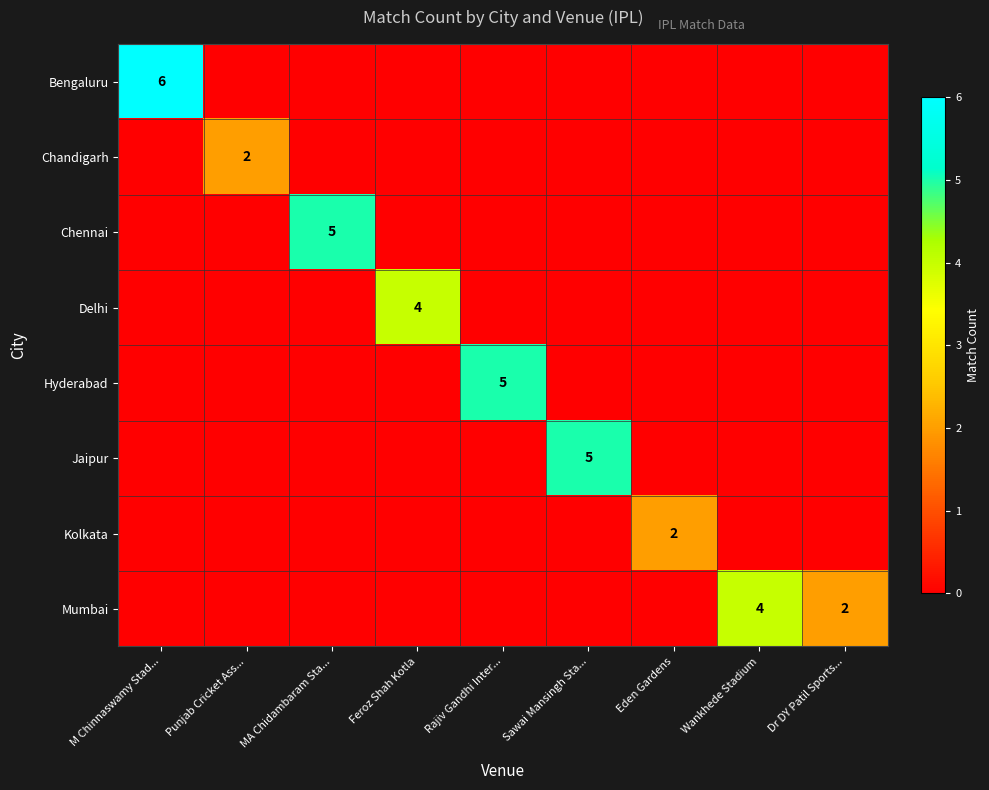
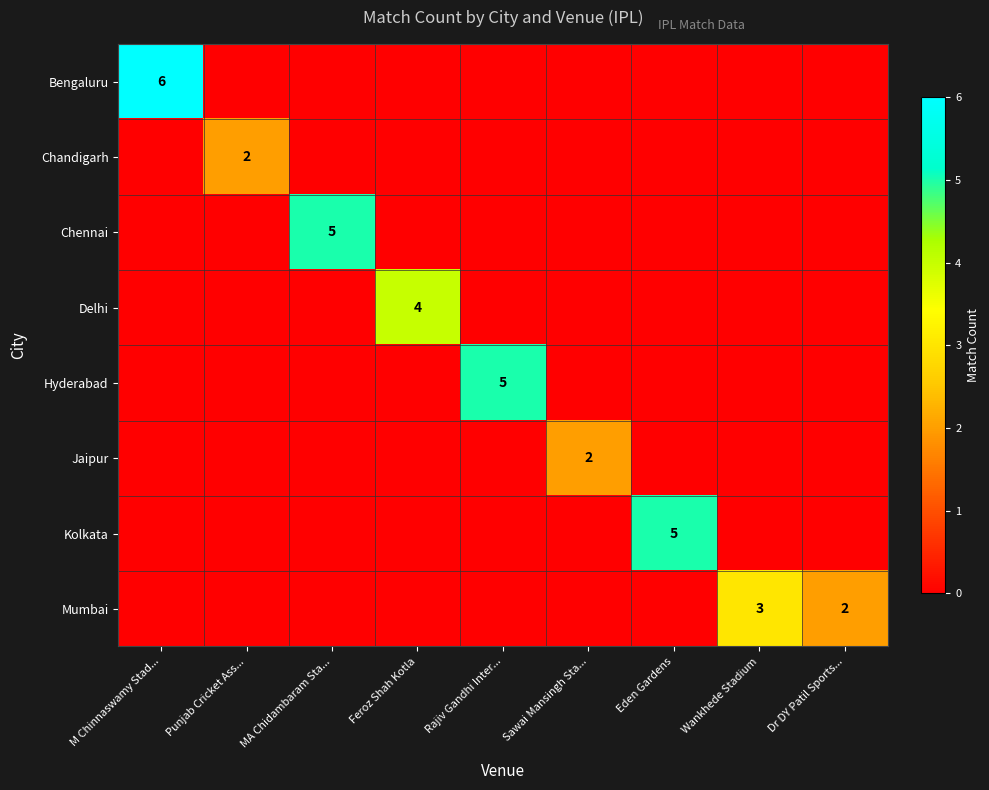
Jaipur, Sawai Mansingh Sta...: 5 -> 2
Kolkata, Eden Gardens: 2 -> 5
Mumbai, Wankhede Stadium: 4 -> 3
